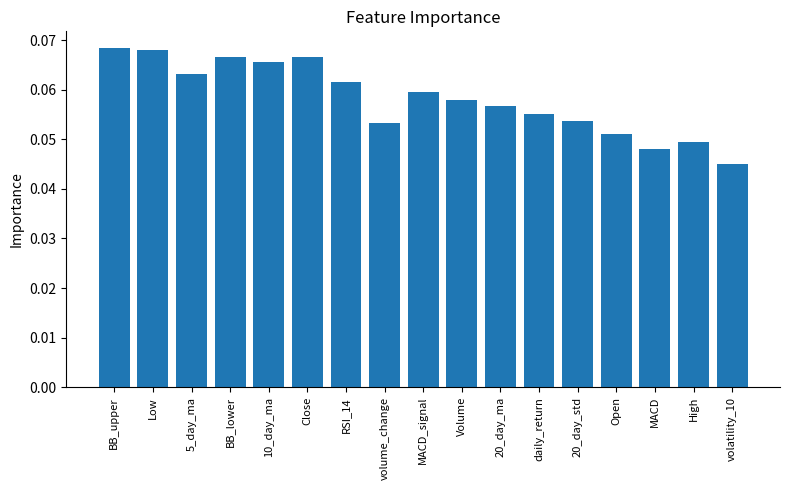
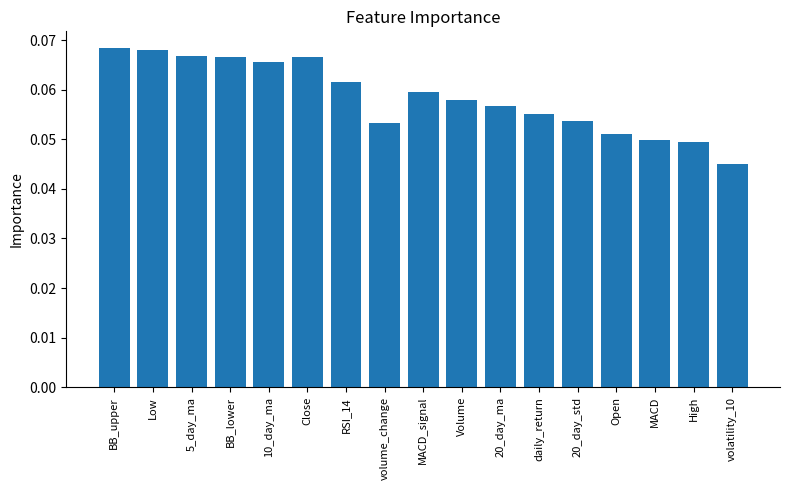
5_day_ma: 0.063 -> 0.067
MACD: 0.048 -> 0.050
